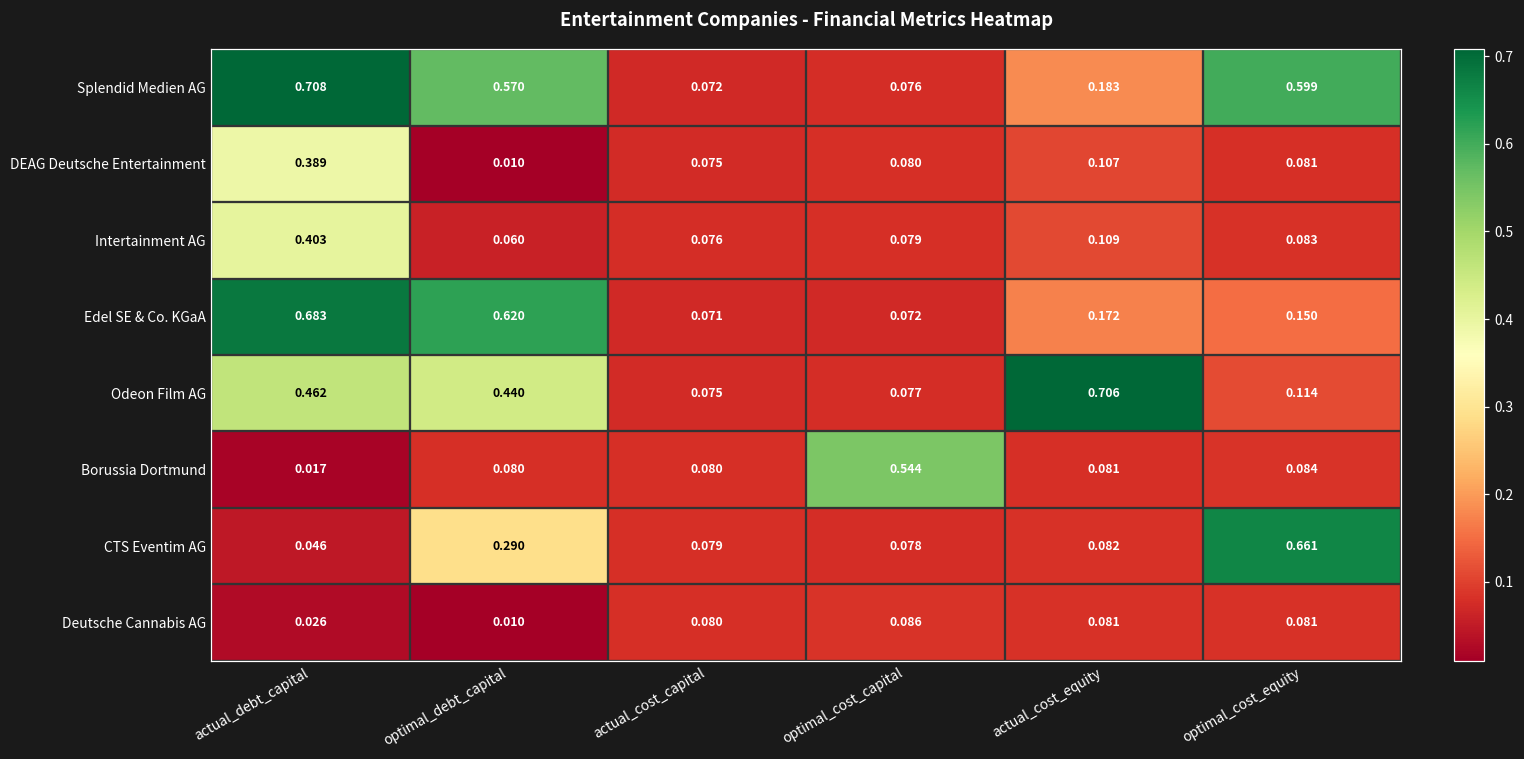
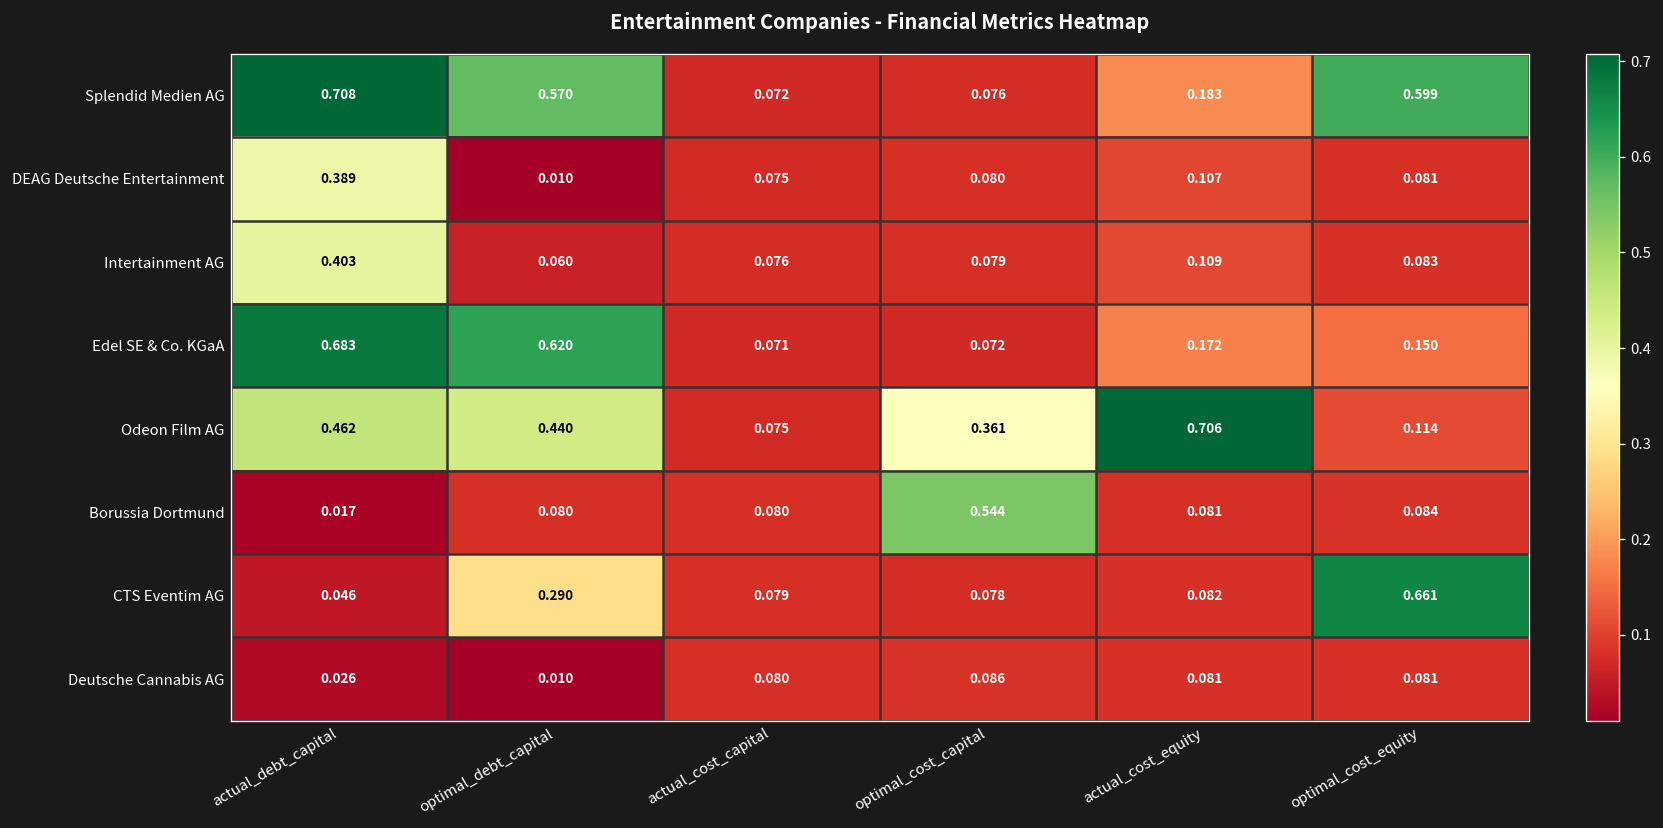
Odeon Film AG, optimal_cost_capital: 0.077 -> 0.361
